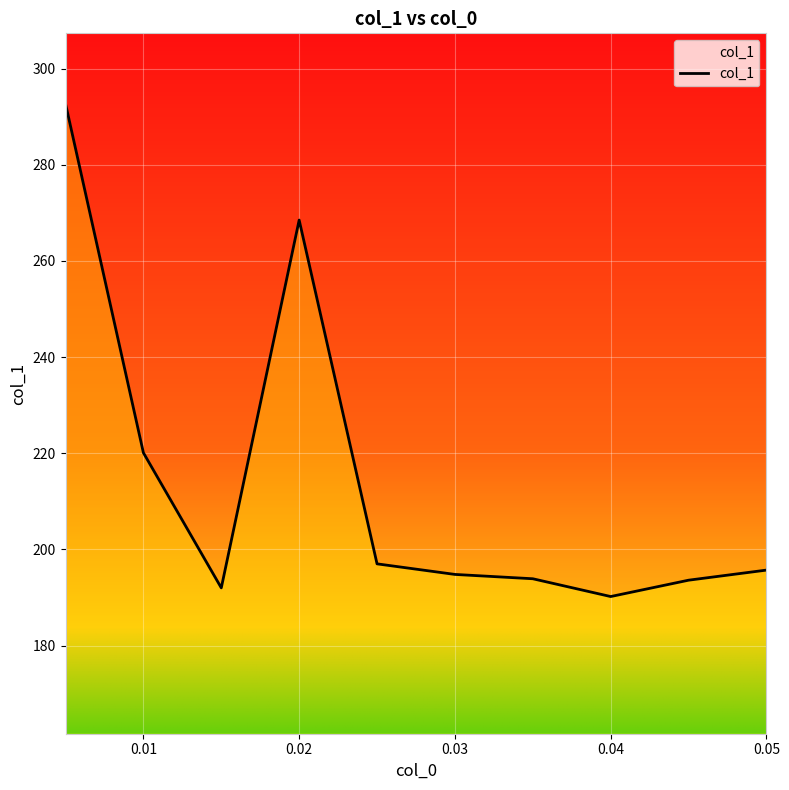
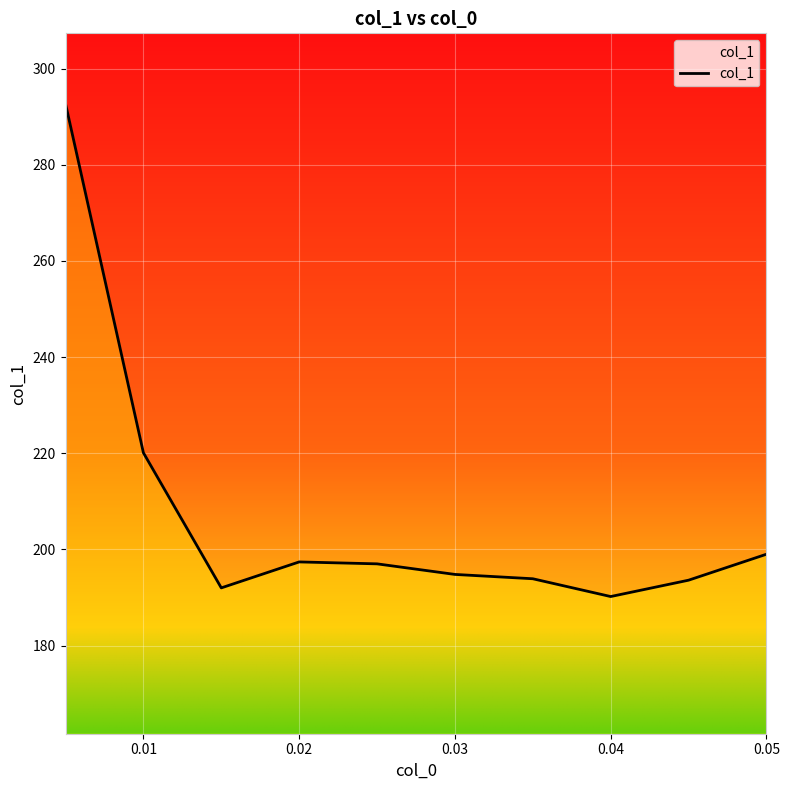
0.02: 269 -> 197
0.05: 196 -> 199
